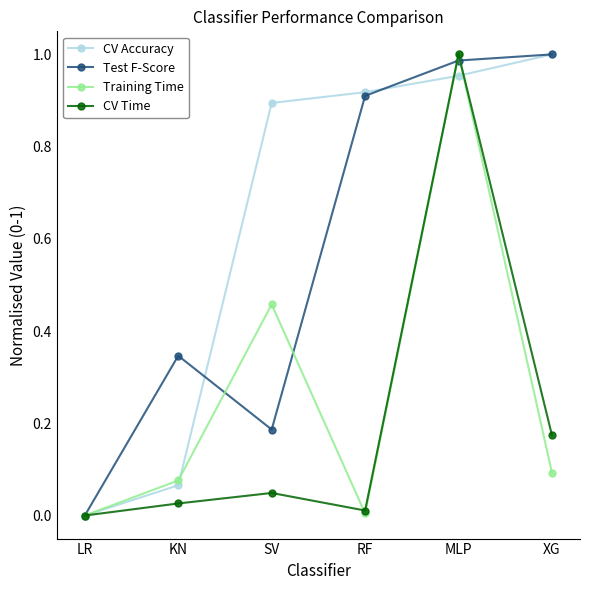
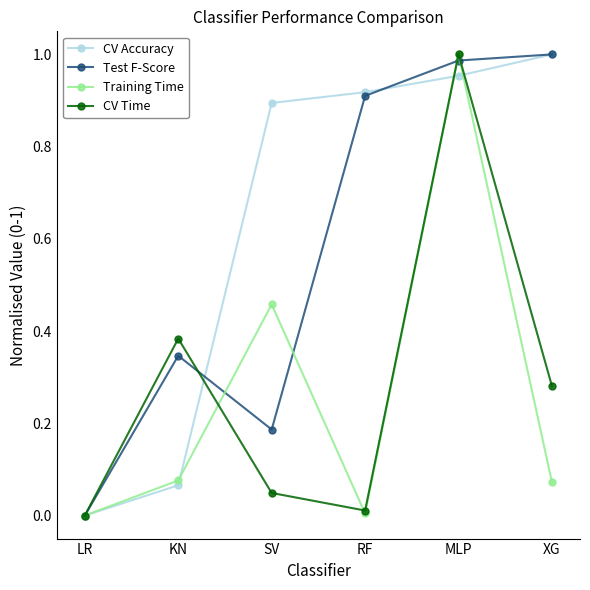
CV Time, KN: 0.03 -> 0.38
Training Time, XG: 0.09 -> 0.07
CV Time, XG: 0.17 -> 0.28
